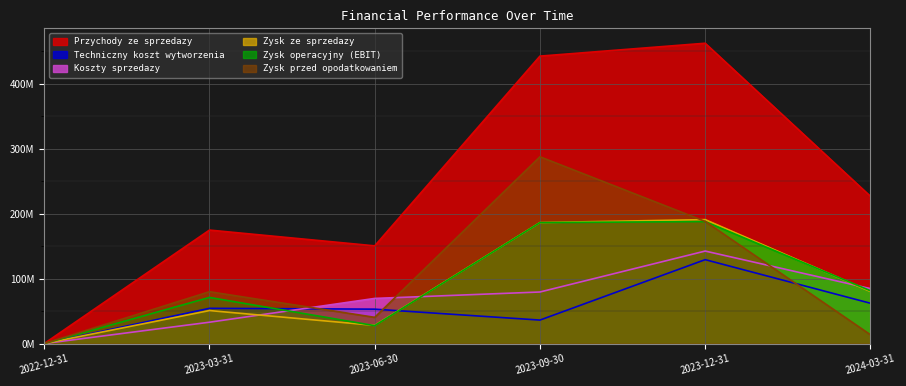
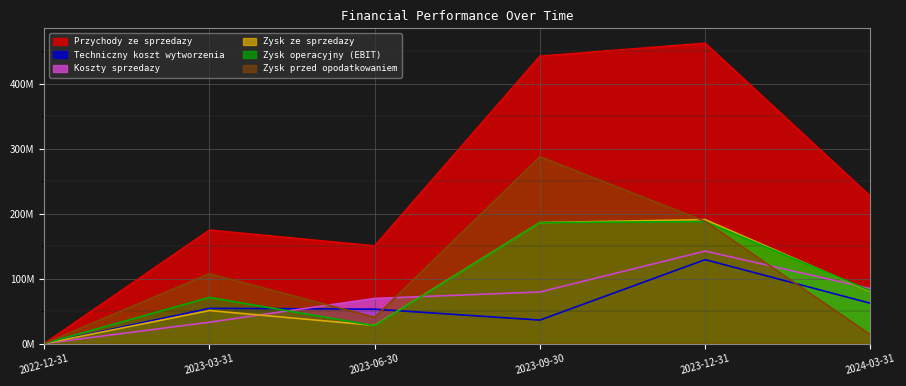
Zysk przed opodatkowaniem, 2023-03-31: 80000000 -> 110000000
